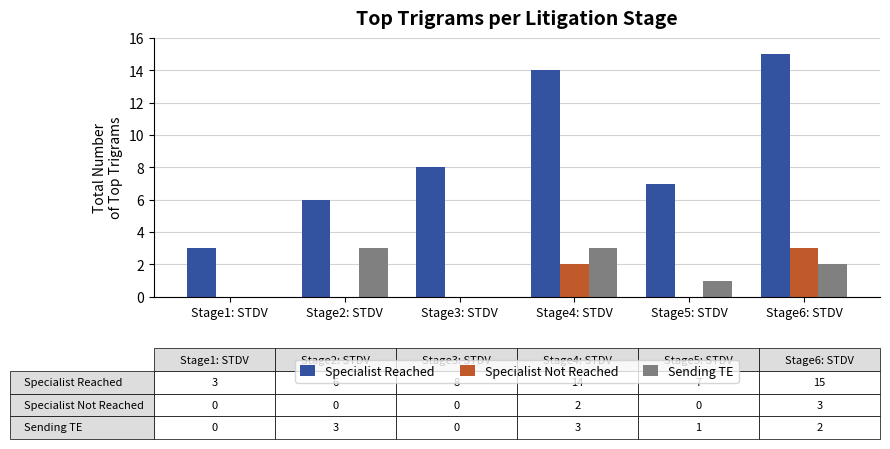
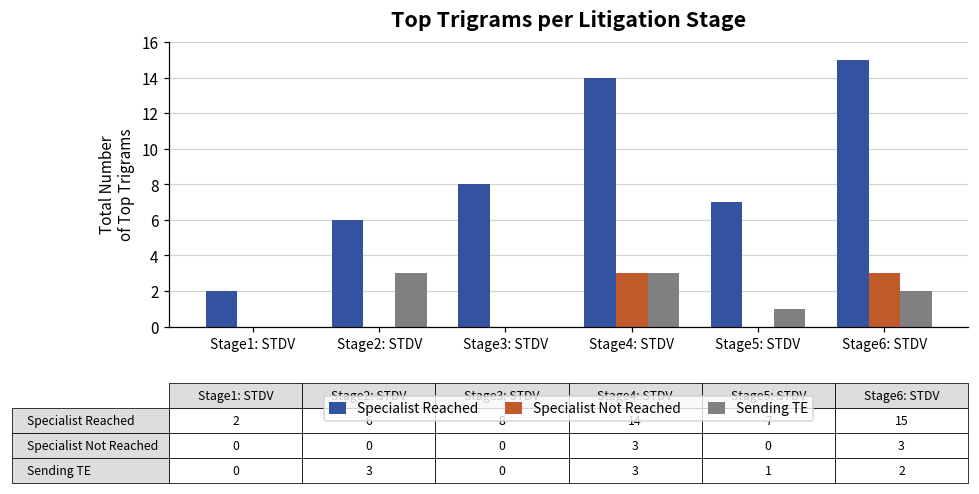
Specialist Reached, Stage1: STDV: 3 -> 2
Specialist Not Reached, Stage4: STDV: 2 -> 3
